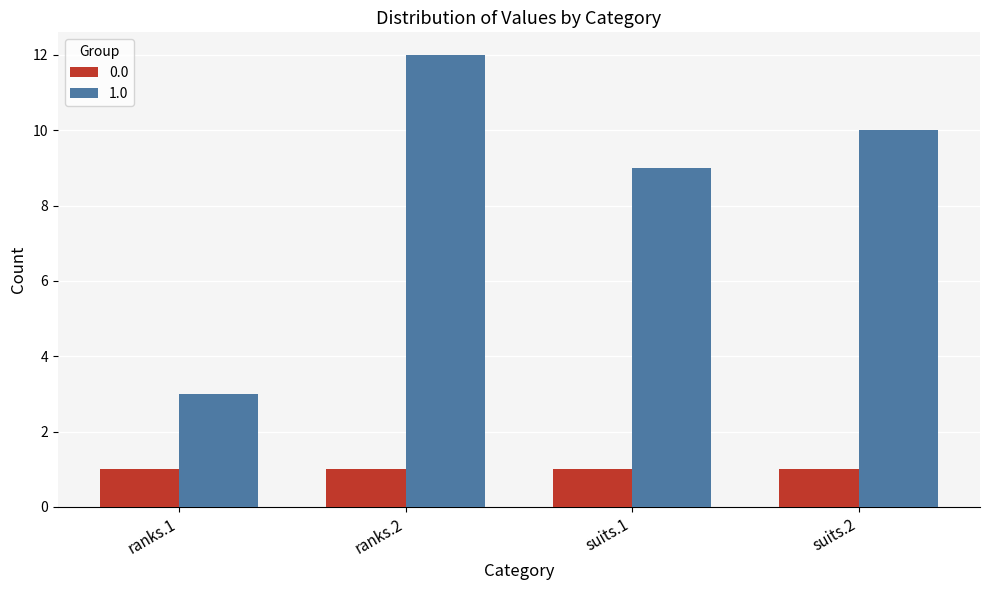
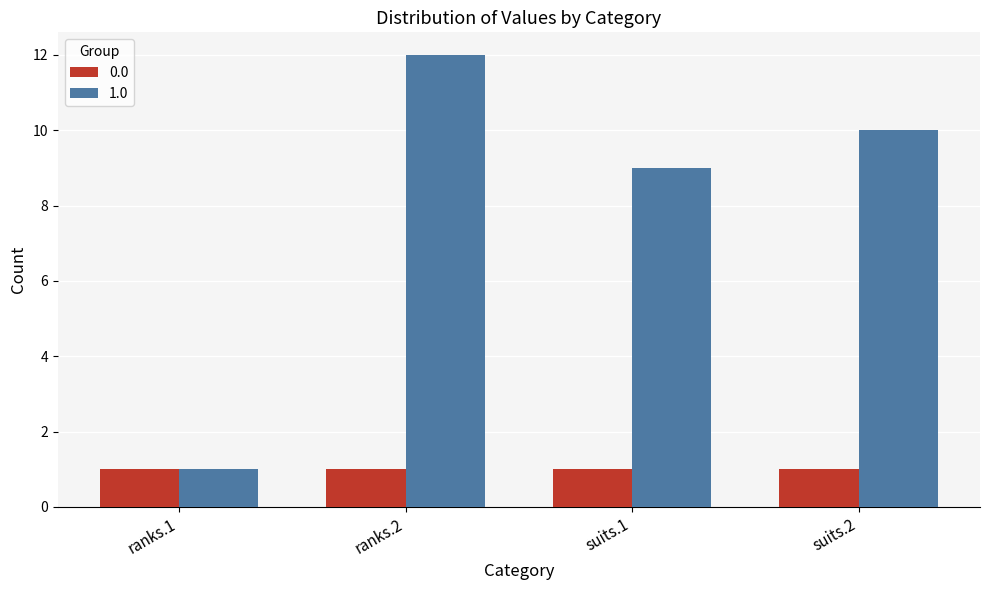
1.0, ranks.1: 3 -> 1
